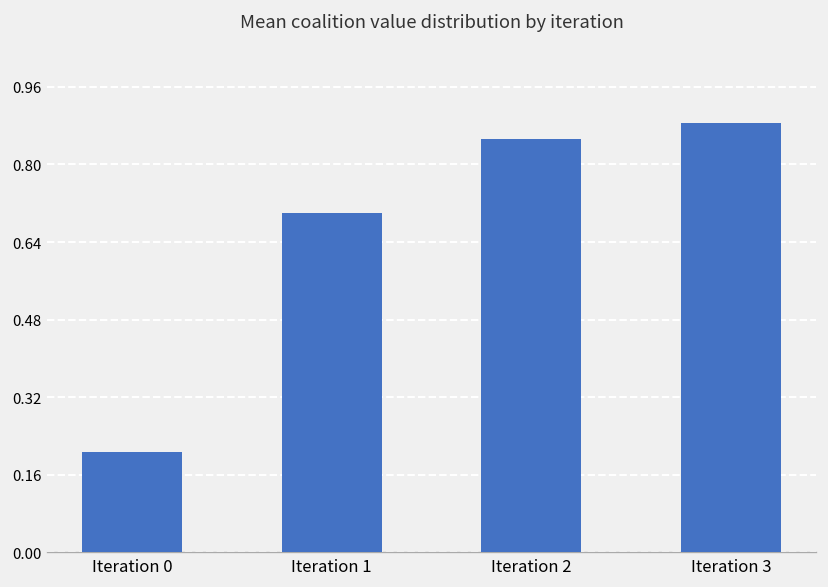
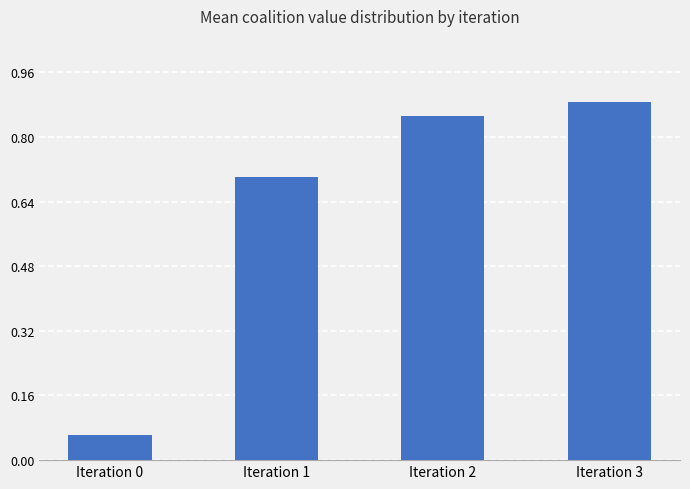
Iteration 0: 0.21 -> 0.06
